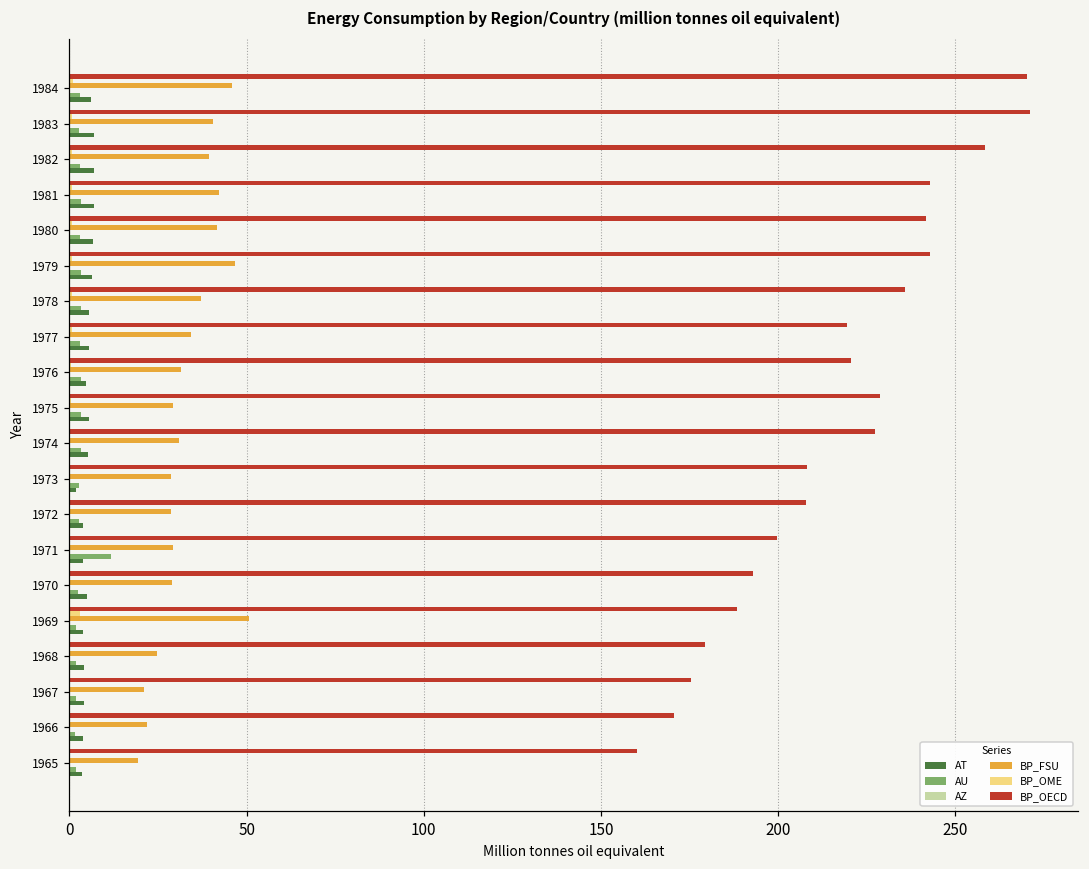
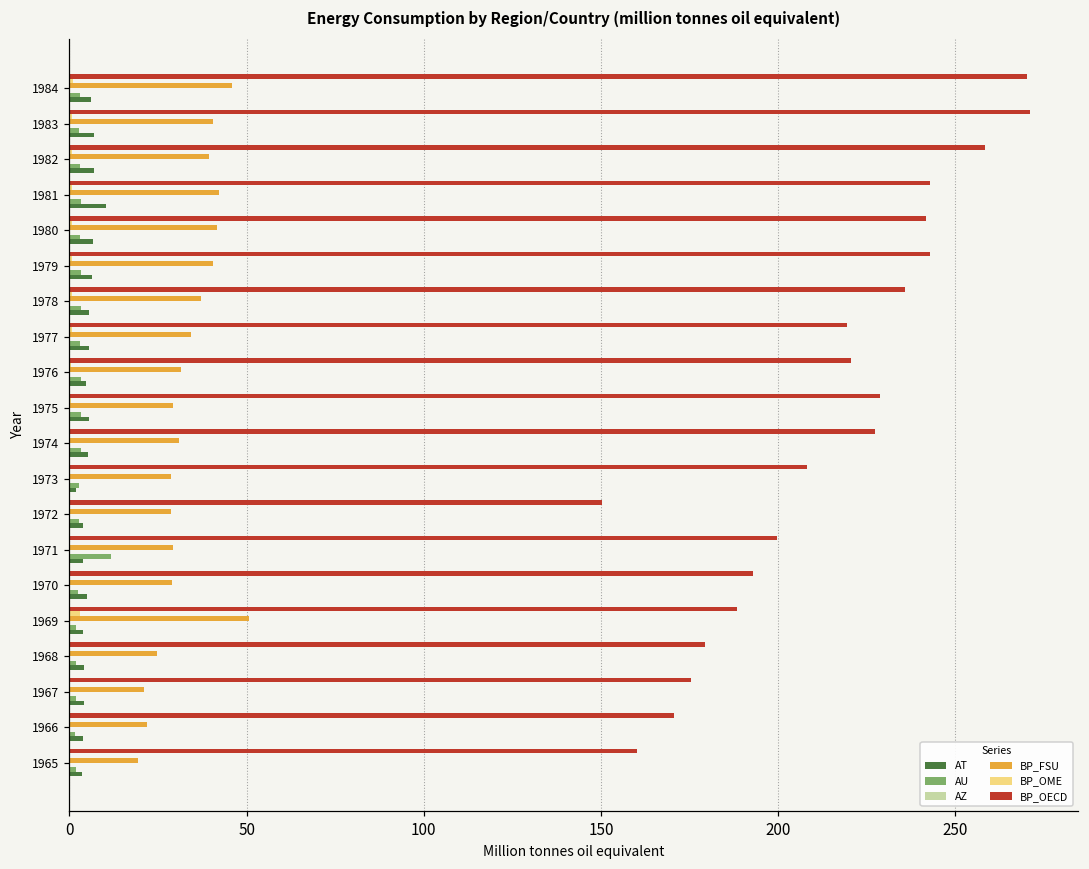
AT, 1981: 7 -> 10
BP_FSU, 1979: 47 -> 41
BP_OECD, 1972: 208 -> 150
